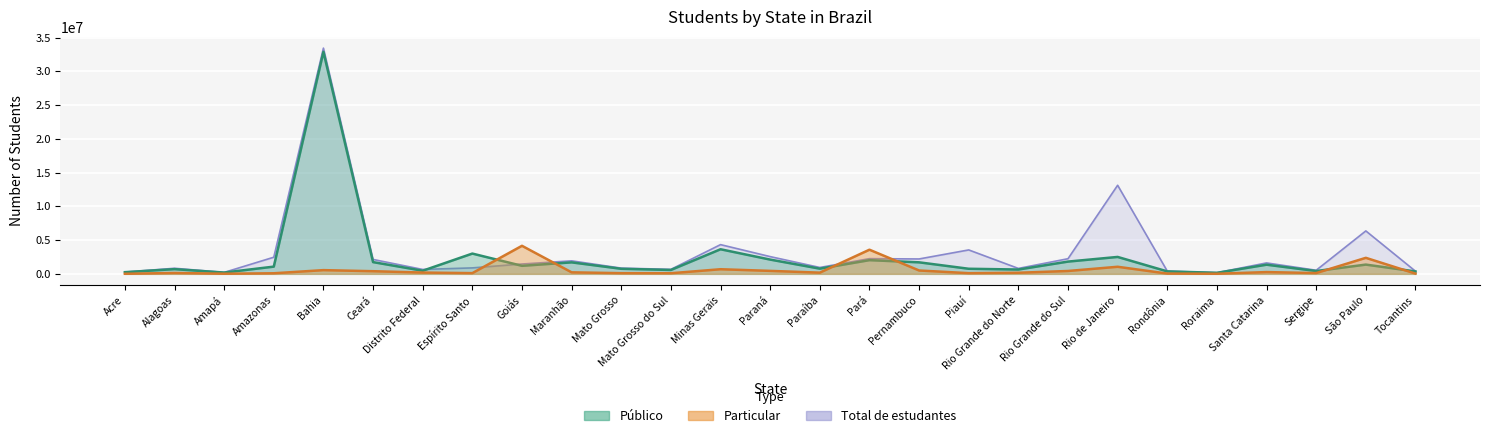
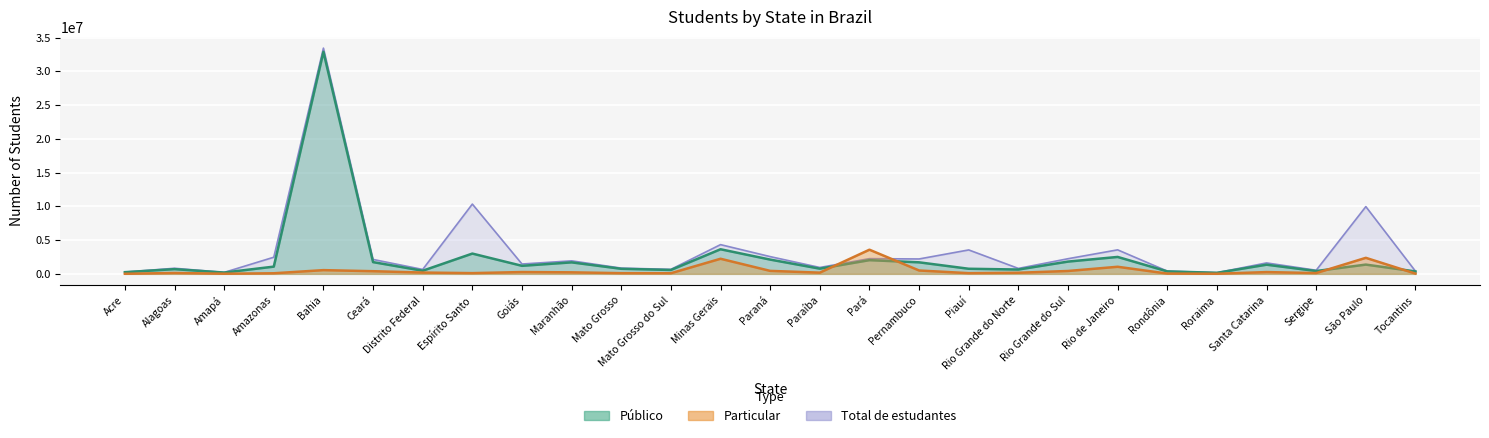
Total de estudantes, Espírito Santo: 1000000 -> 10000000
Particular, Goiás: 4000000 -> 0
Particular, Minas Gerais: 1000000 -> 2000000
Total de estudantes, Rio de Janeiro: 13000000 -> 4000000
Total de estudantes, São Paulo: 6000000 -> 10000000
